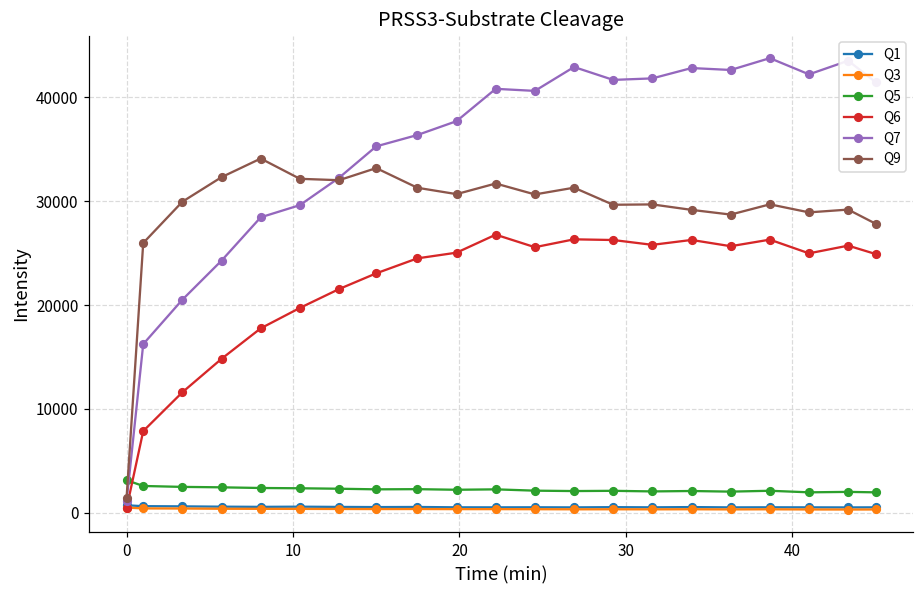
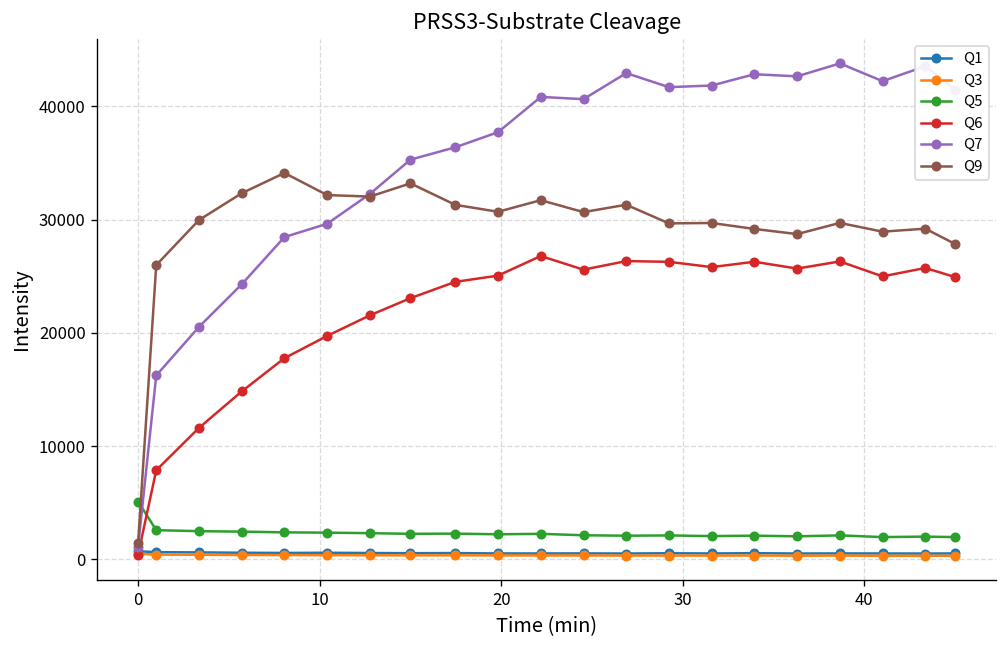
Q5, 0: 3000 -> 5000
